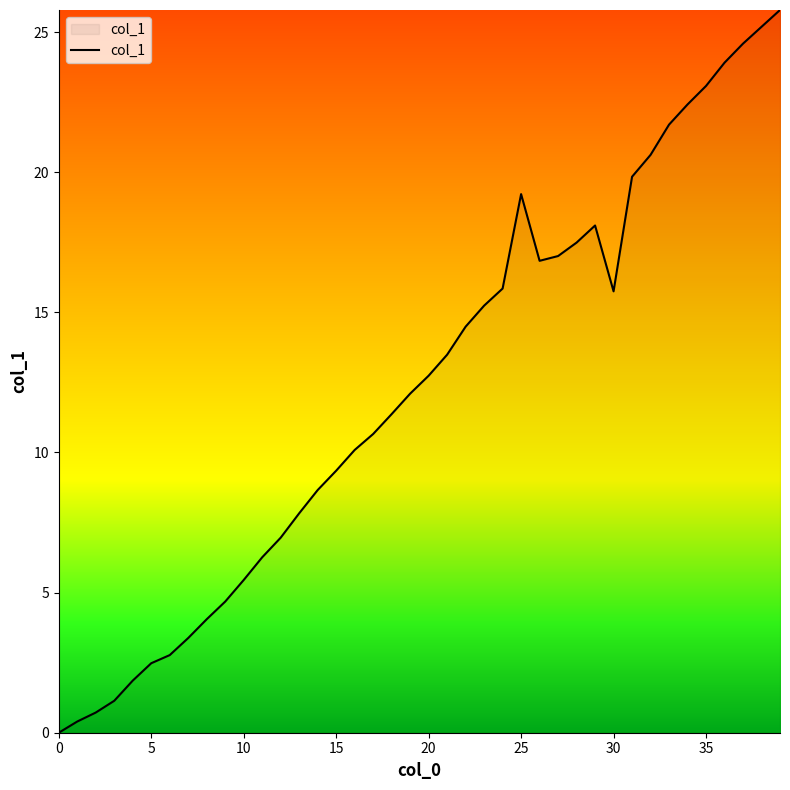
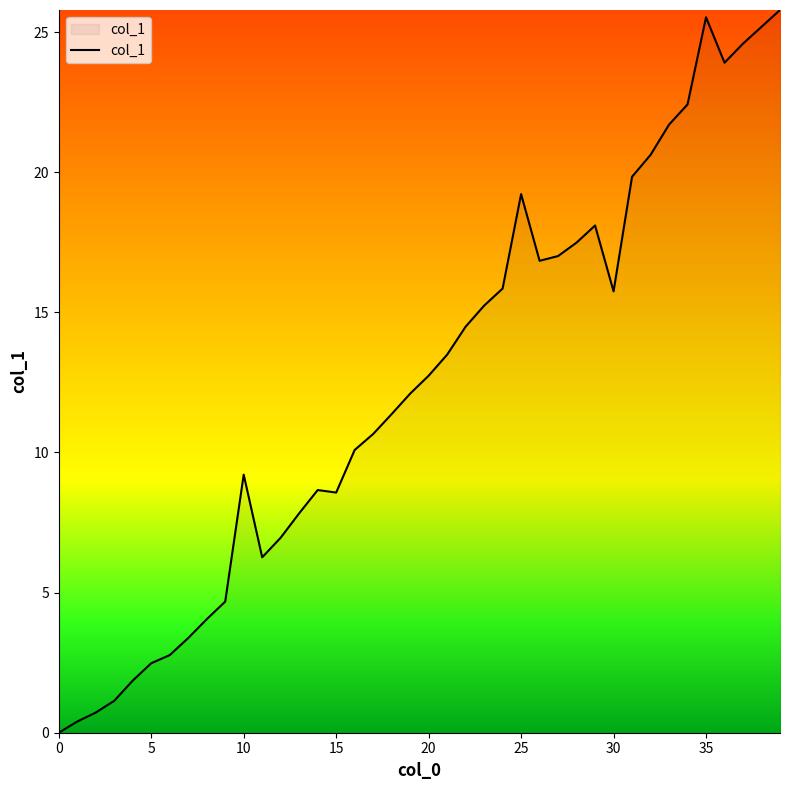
10: 5.5 -> 9.2
15: 9.4 -> 8.6
35: 23.1 -> 25.5
